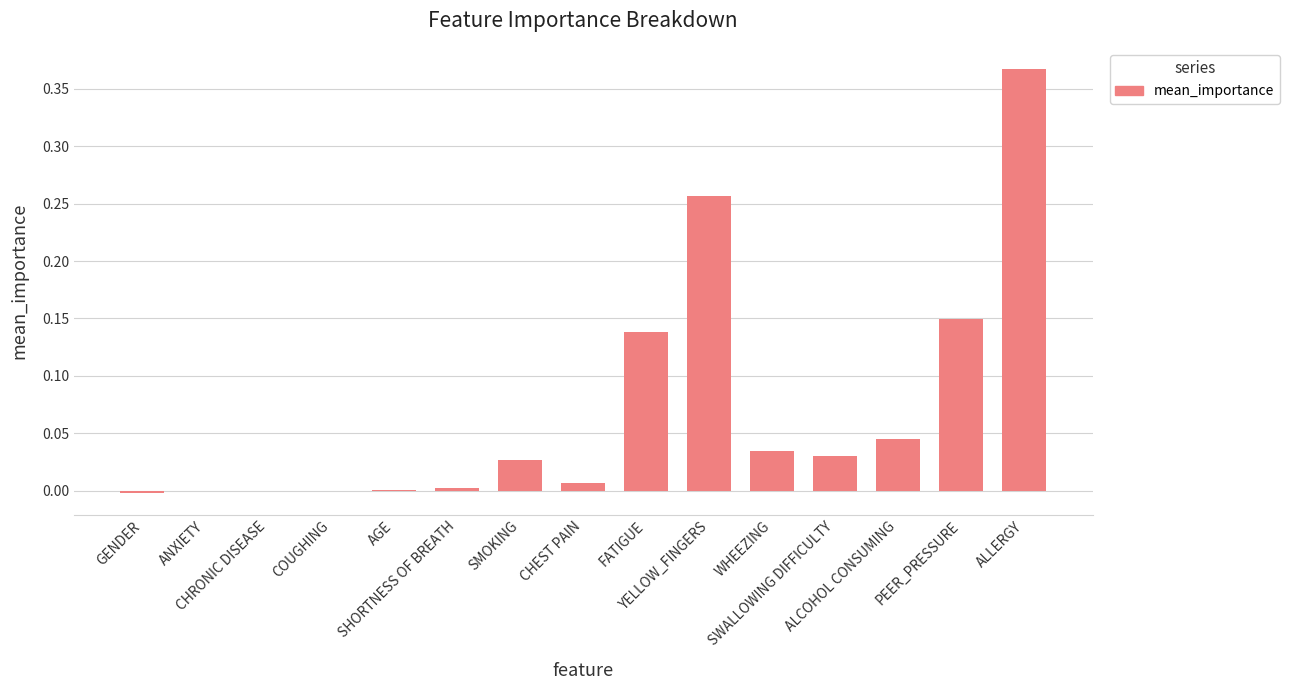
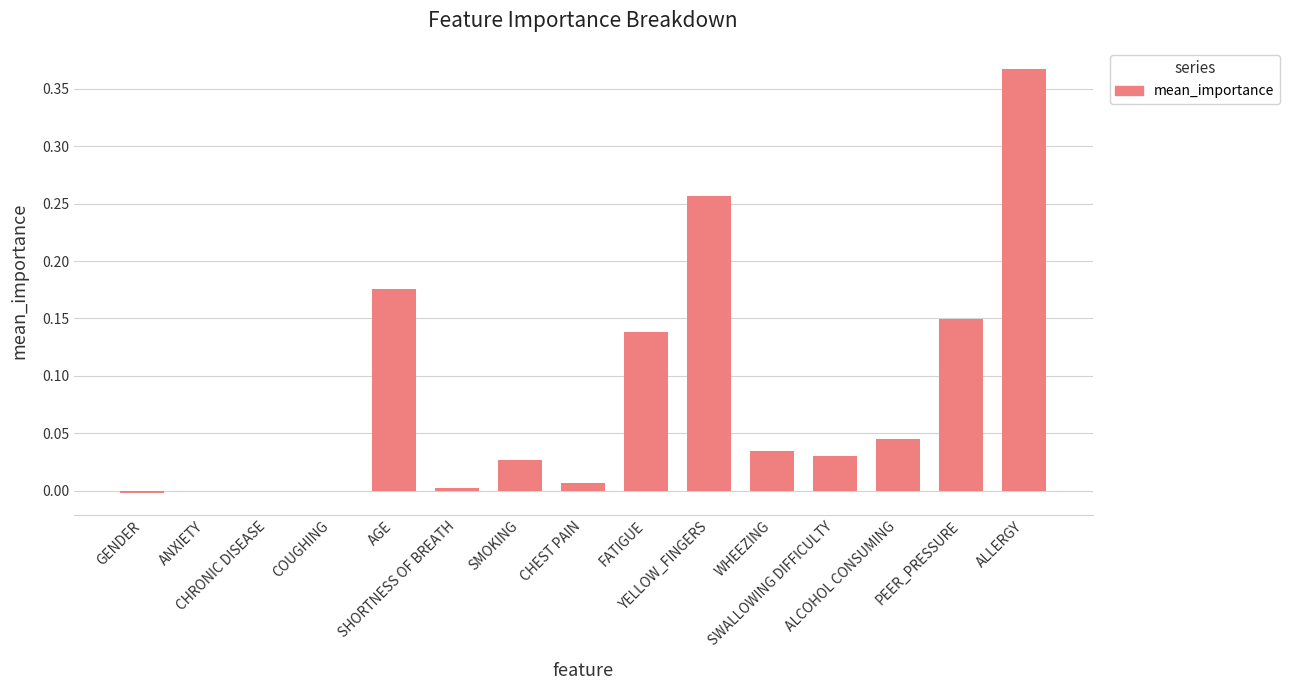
AGE: 0.001 -> 0.175
